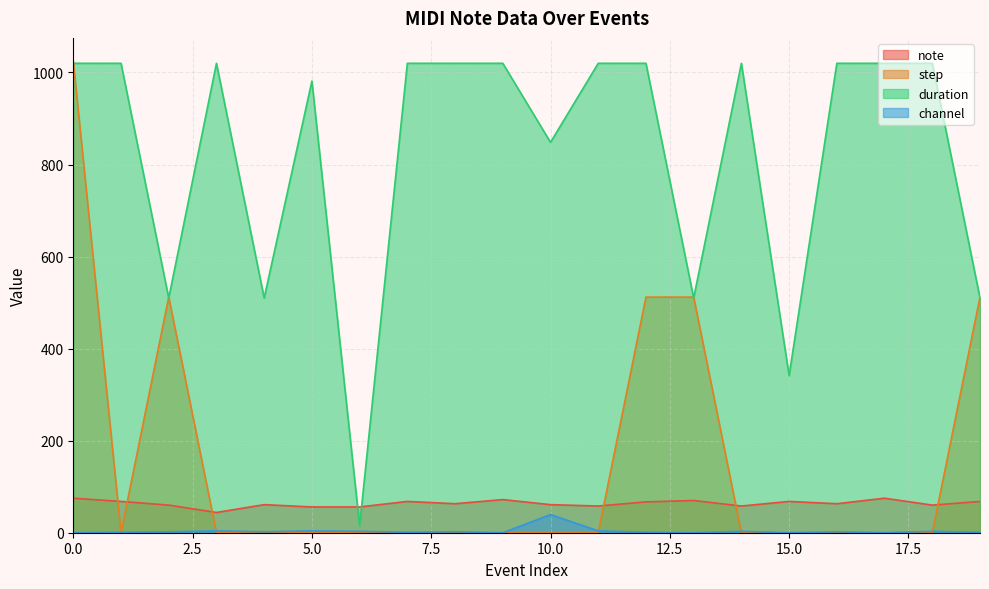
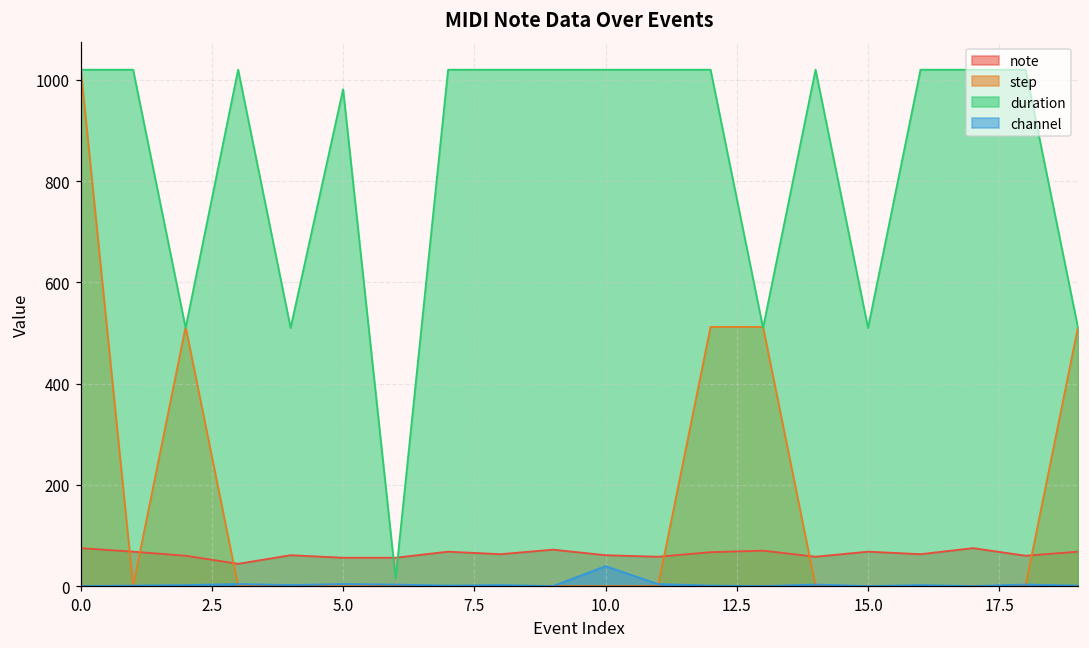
duration, 10.0: 850 -> 1020
duration, 15.0: 340 -> 510
